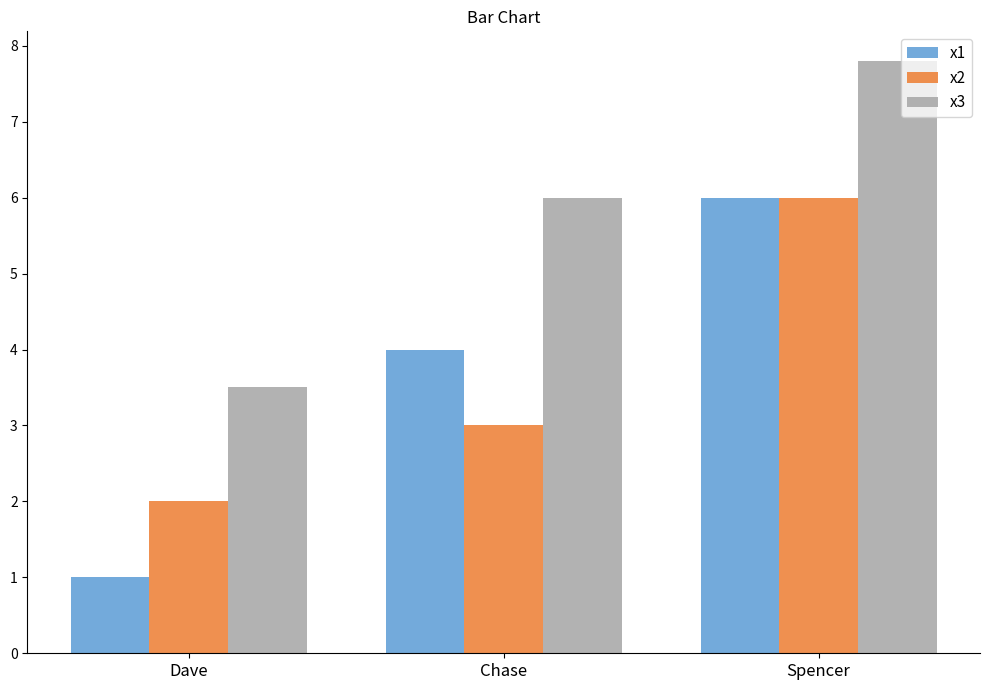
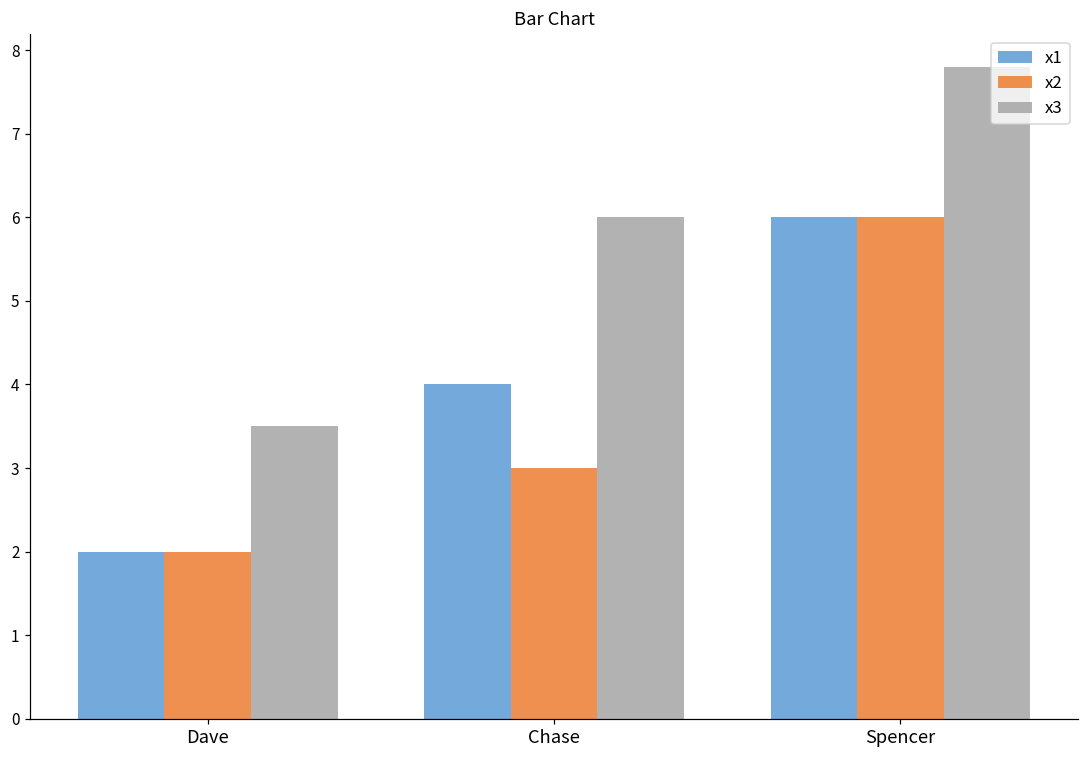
x1, Dave: 1 -> 2
